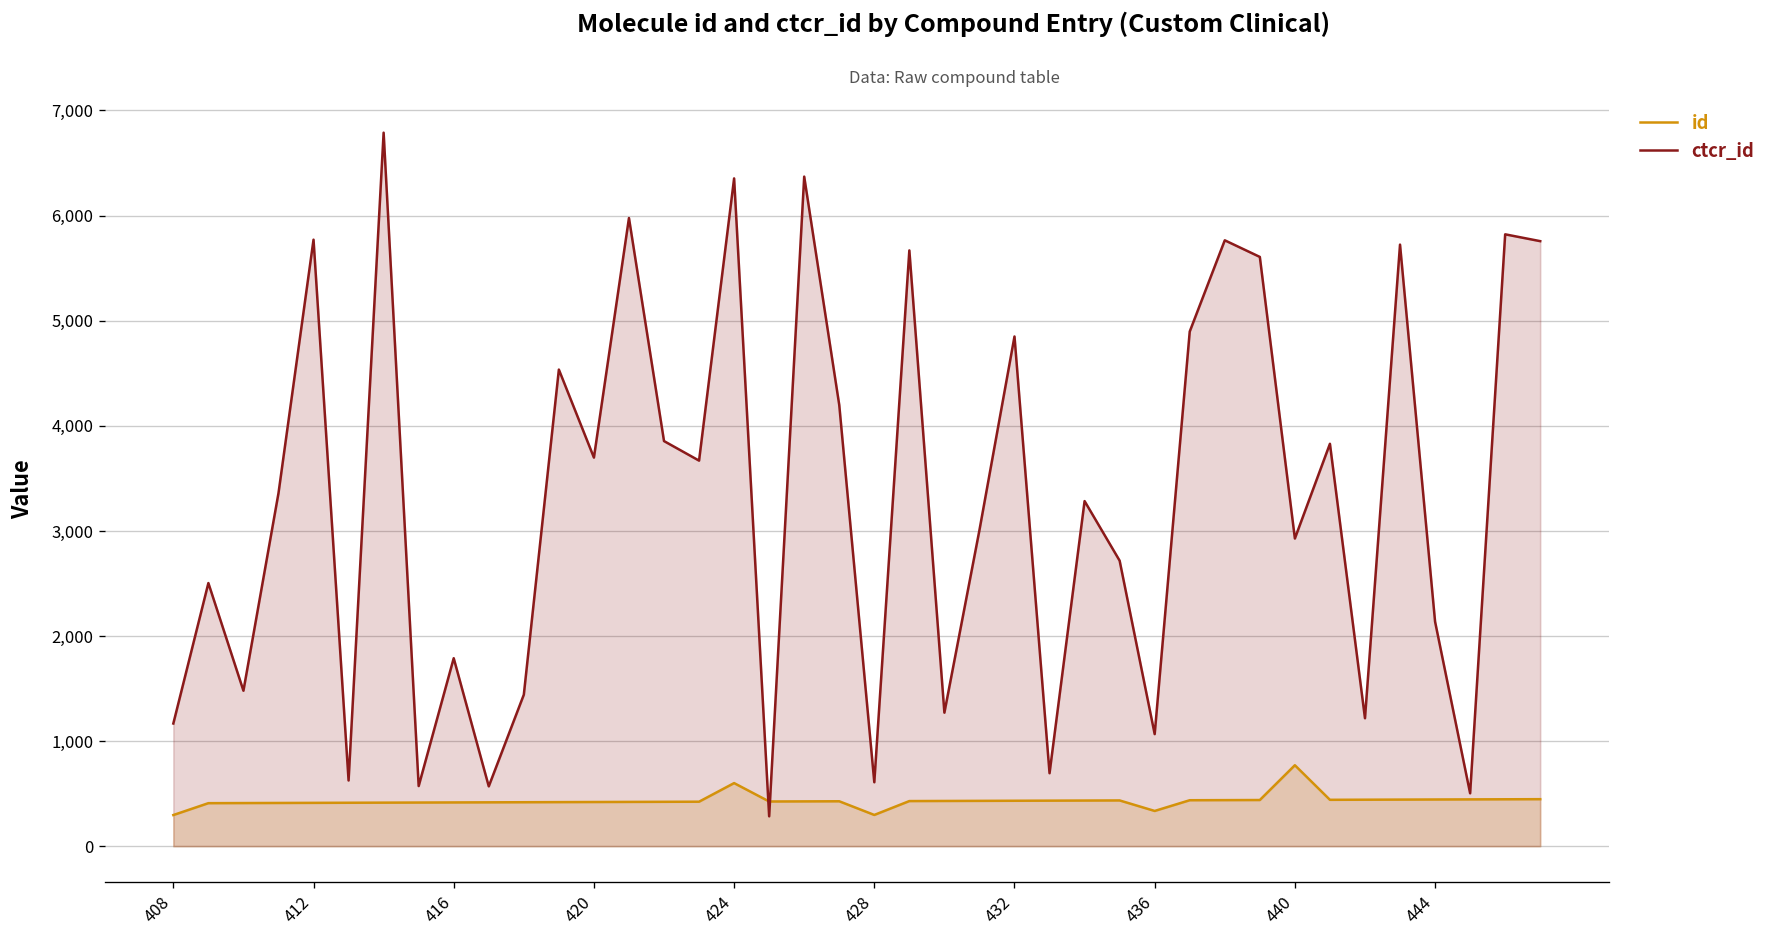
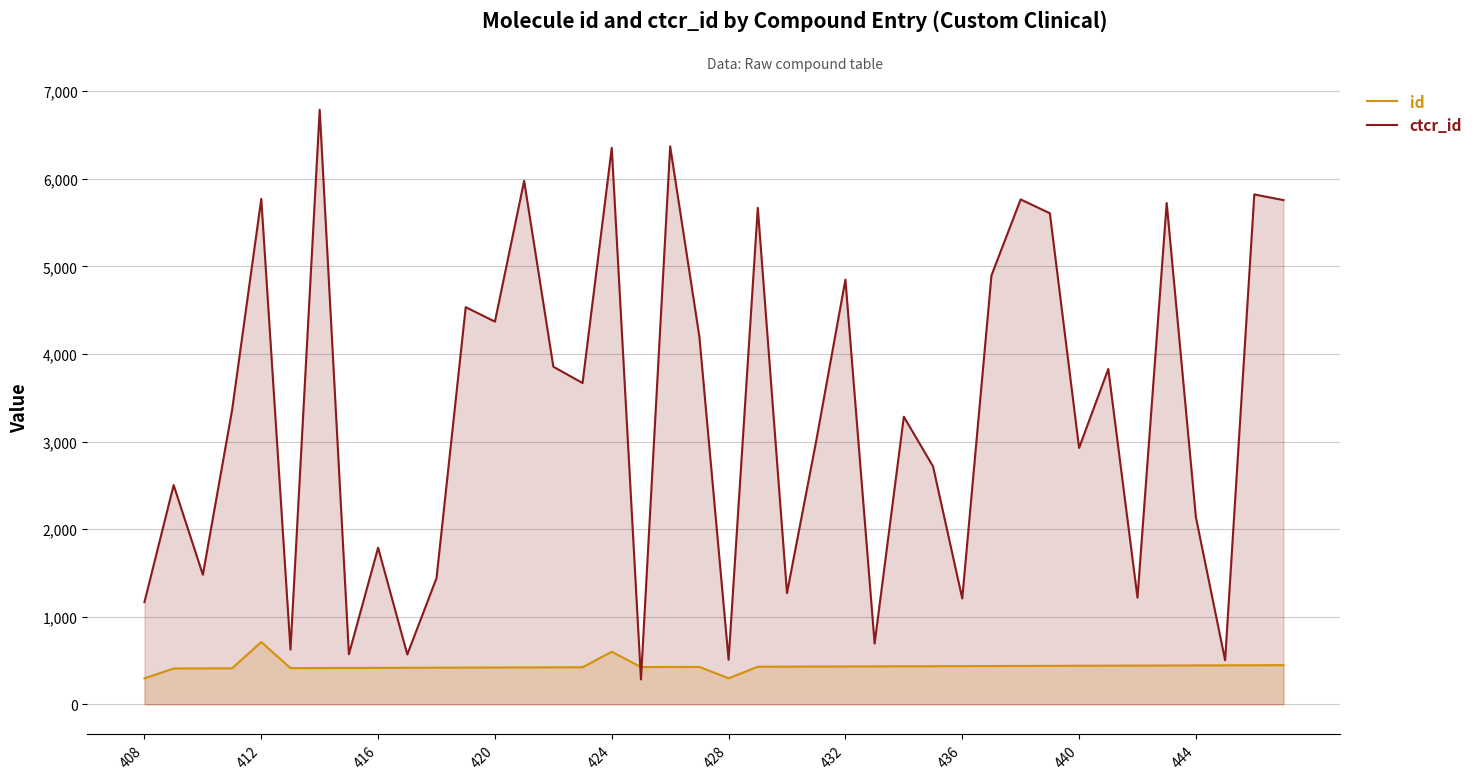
id, 412: 400 -> 700
ctcr_id, 420: 3,700 -> 4,400
ctcr_id, 428: 600 -> 500
id, 436: 300 -> 400
ctcr_id, 436: 1,100 -> 1,200
id, 440: 800 -> 400
